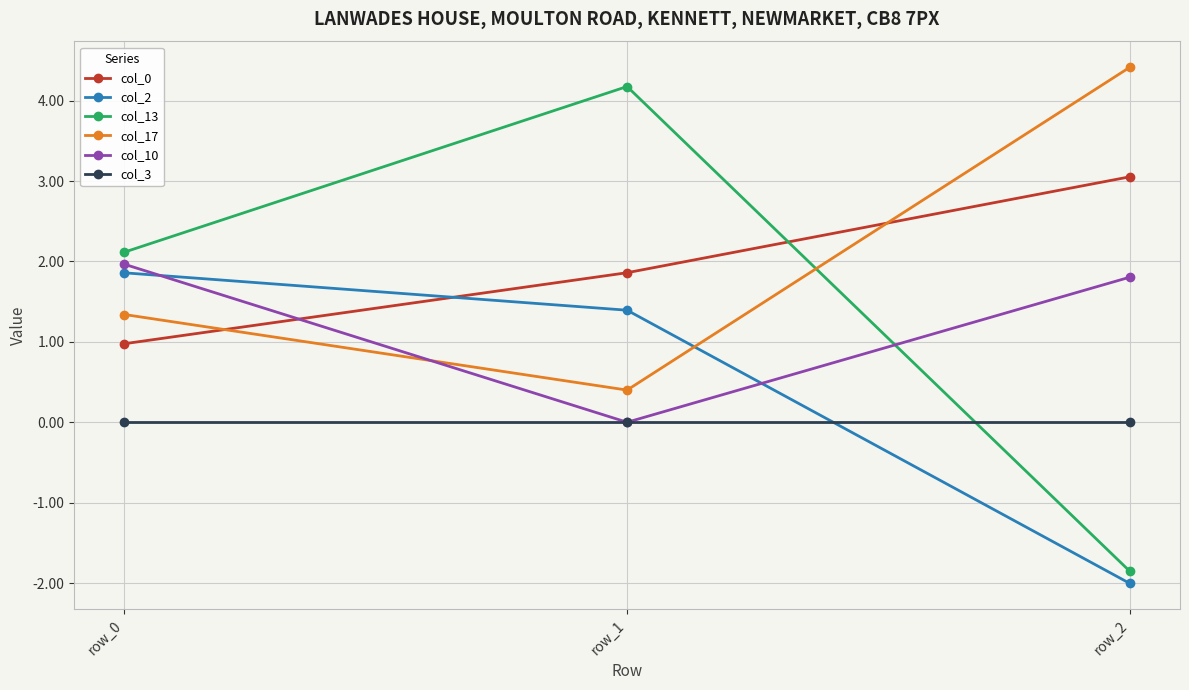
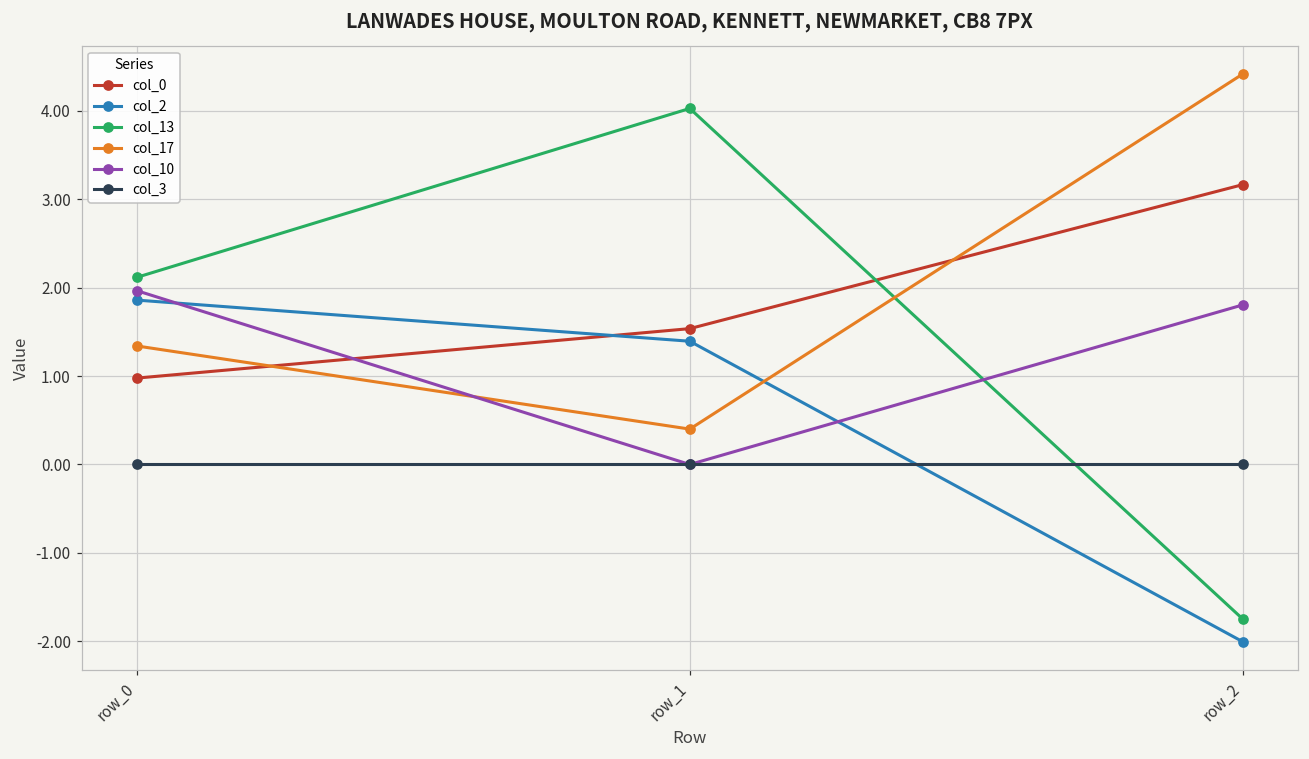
col_0, row_1: 1.9 -> 1.5
col_13, row_1: 4.2 -> 4.0
col_0, row_2: 3.1 -> 3.2
col_13, row_2: -1.9 -> -1.7
